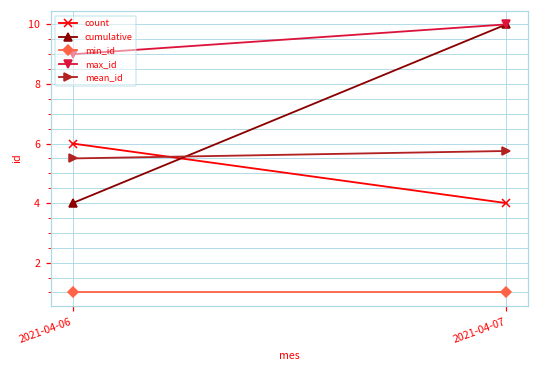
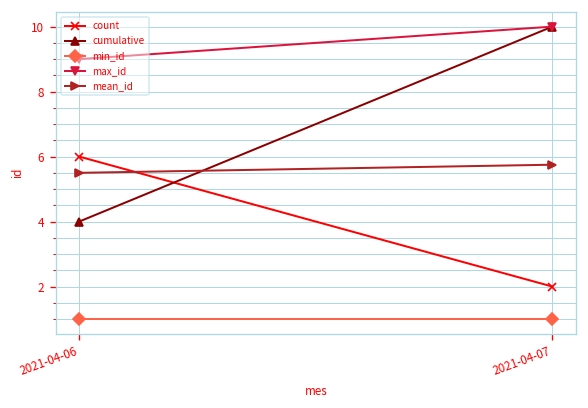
count, 2021-04-07: 4 -> 2
